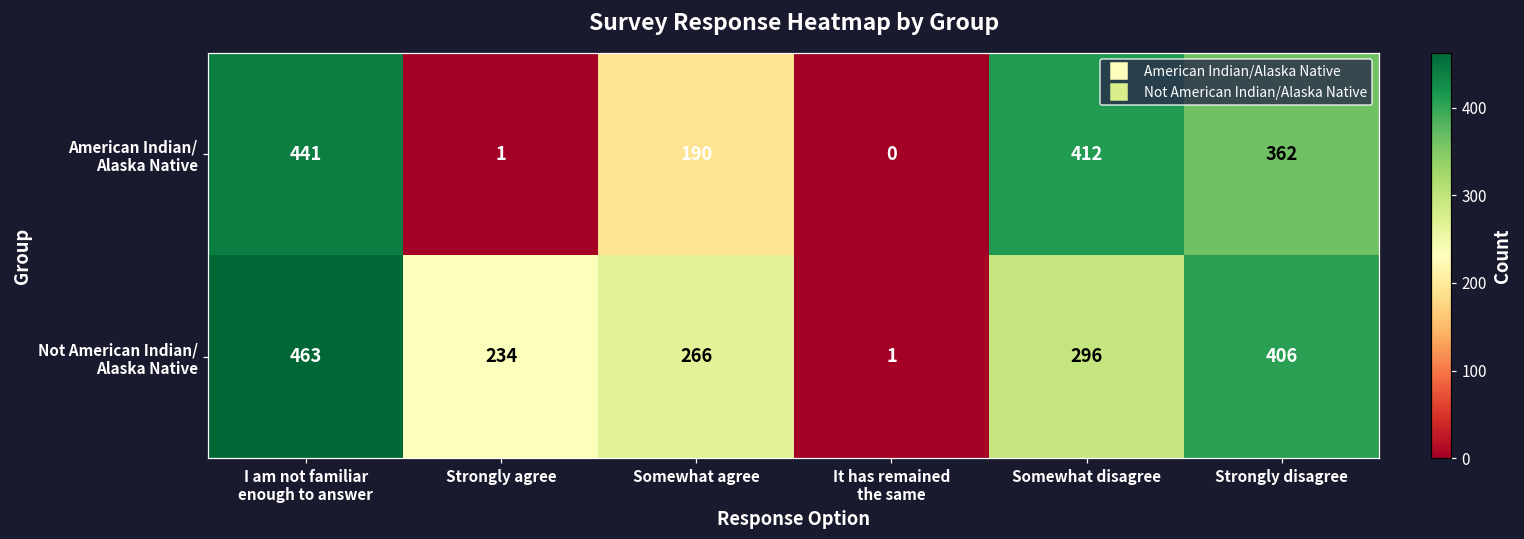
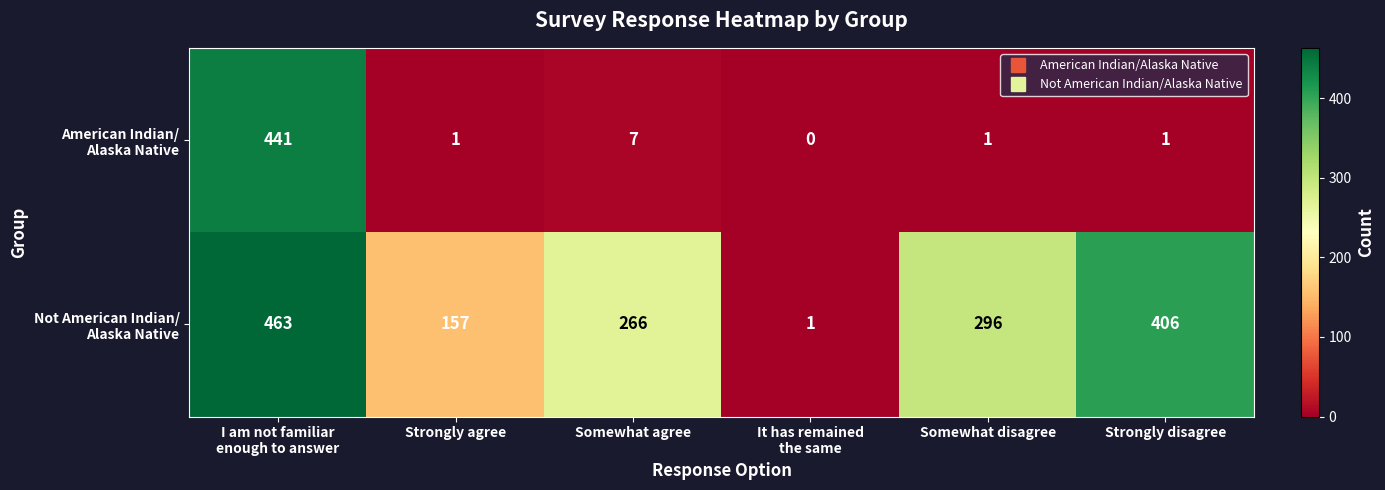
American Indian/ Alaska Native, Somewhat agree: 190 -> 7
American Indian/ Alaska Native, Somewhat disagree: 412 -> 1
American Indian/ Alaska Native, Strongly disagree: 362 -> 1
Not American Indian/ Alaska Native, Strongly agree: 234 -> 157
